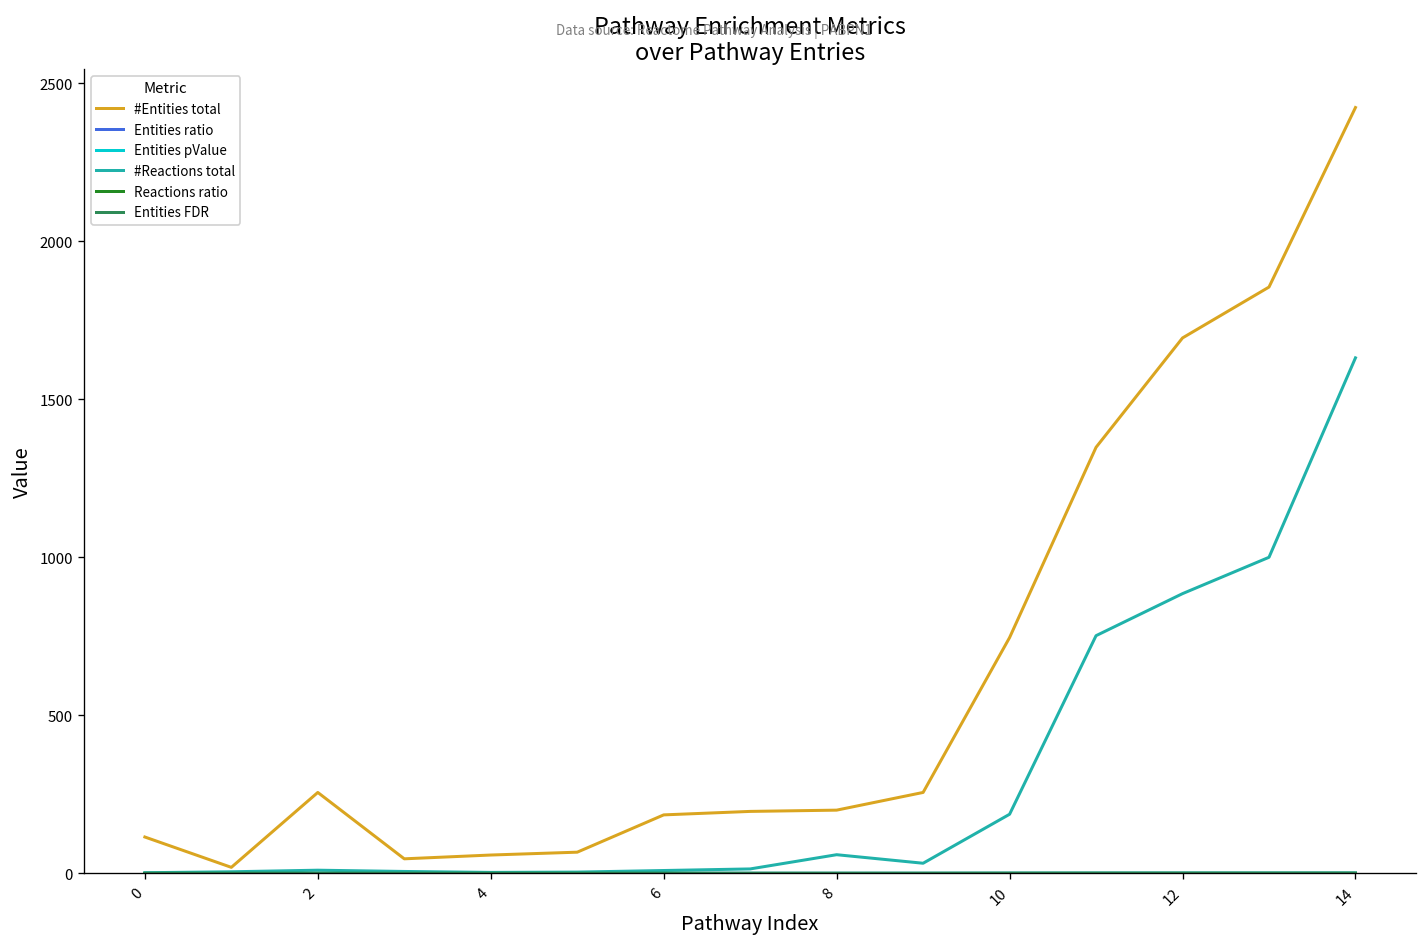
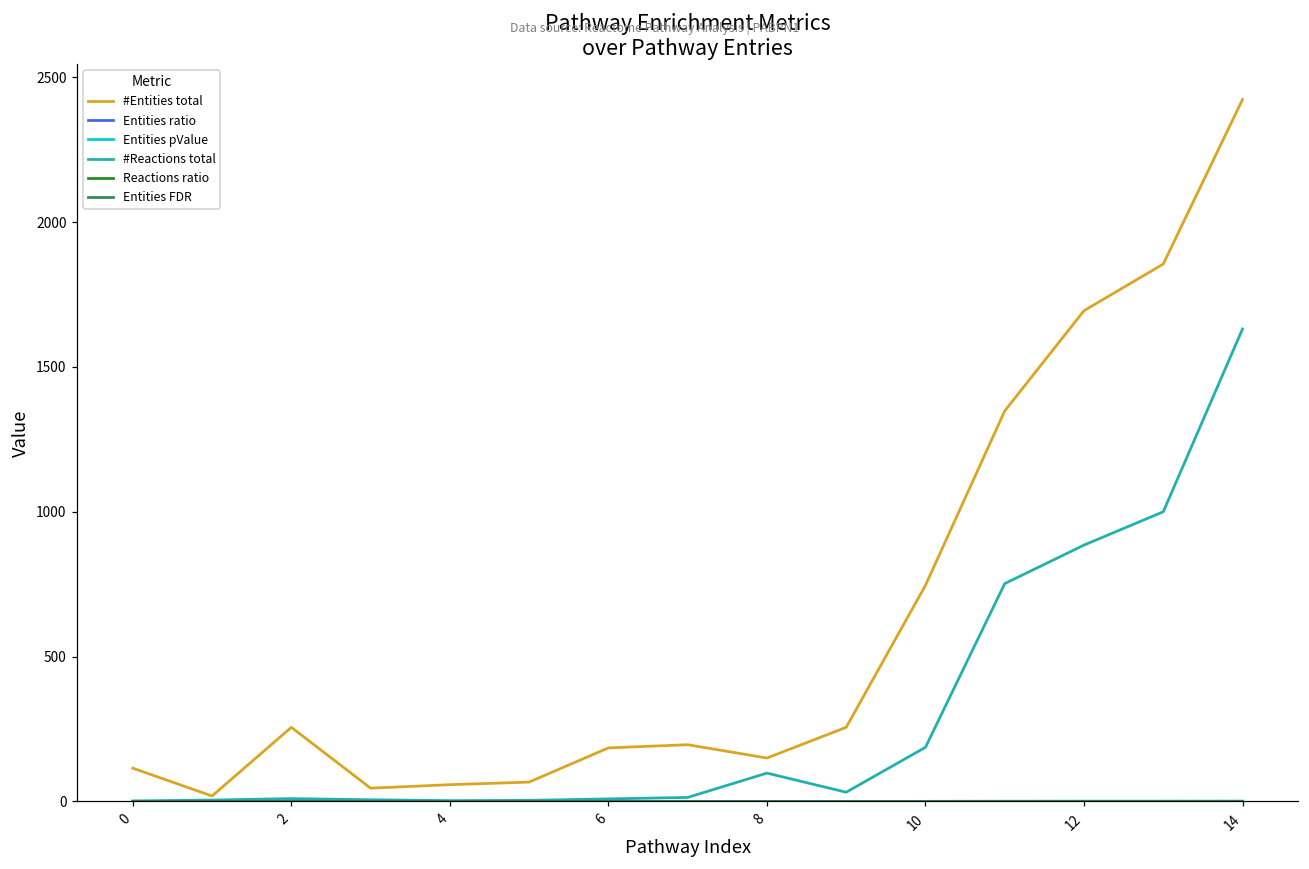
#Entities total, 8: 200 -> 150
#Reactions total, 8: 60 -> 100
